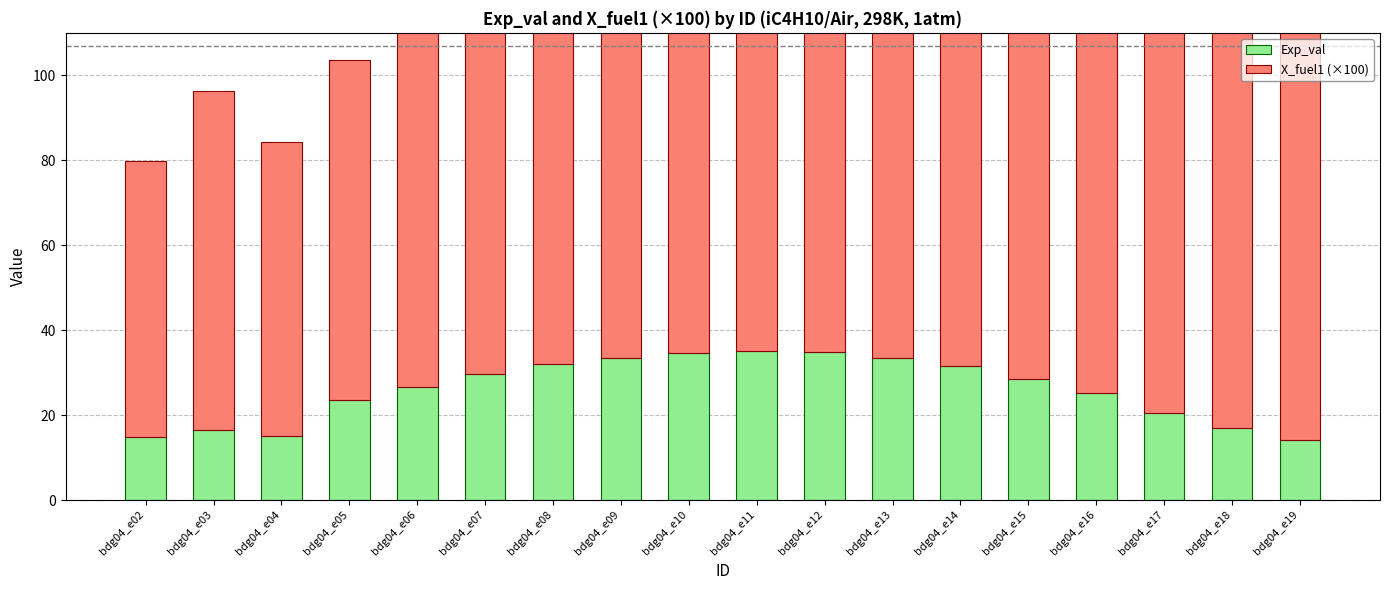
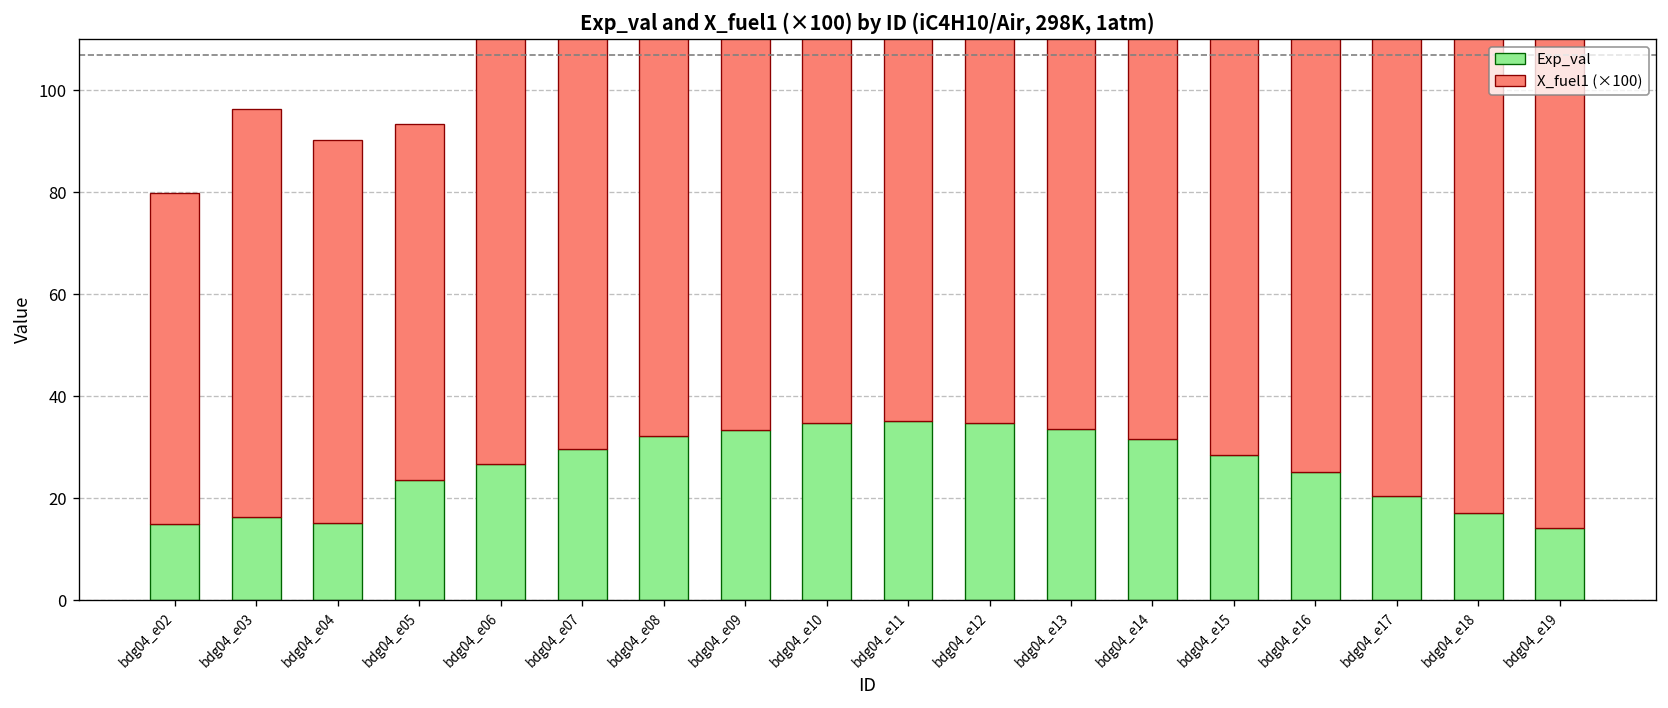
X_fuel1 (×100), bdg04_e04: 69 -> 75
X_fuel1 (×100), bdg04_e05: 80 -> 70
